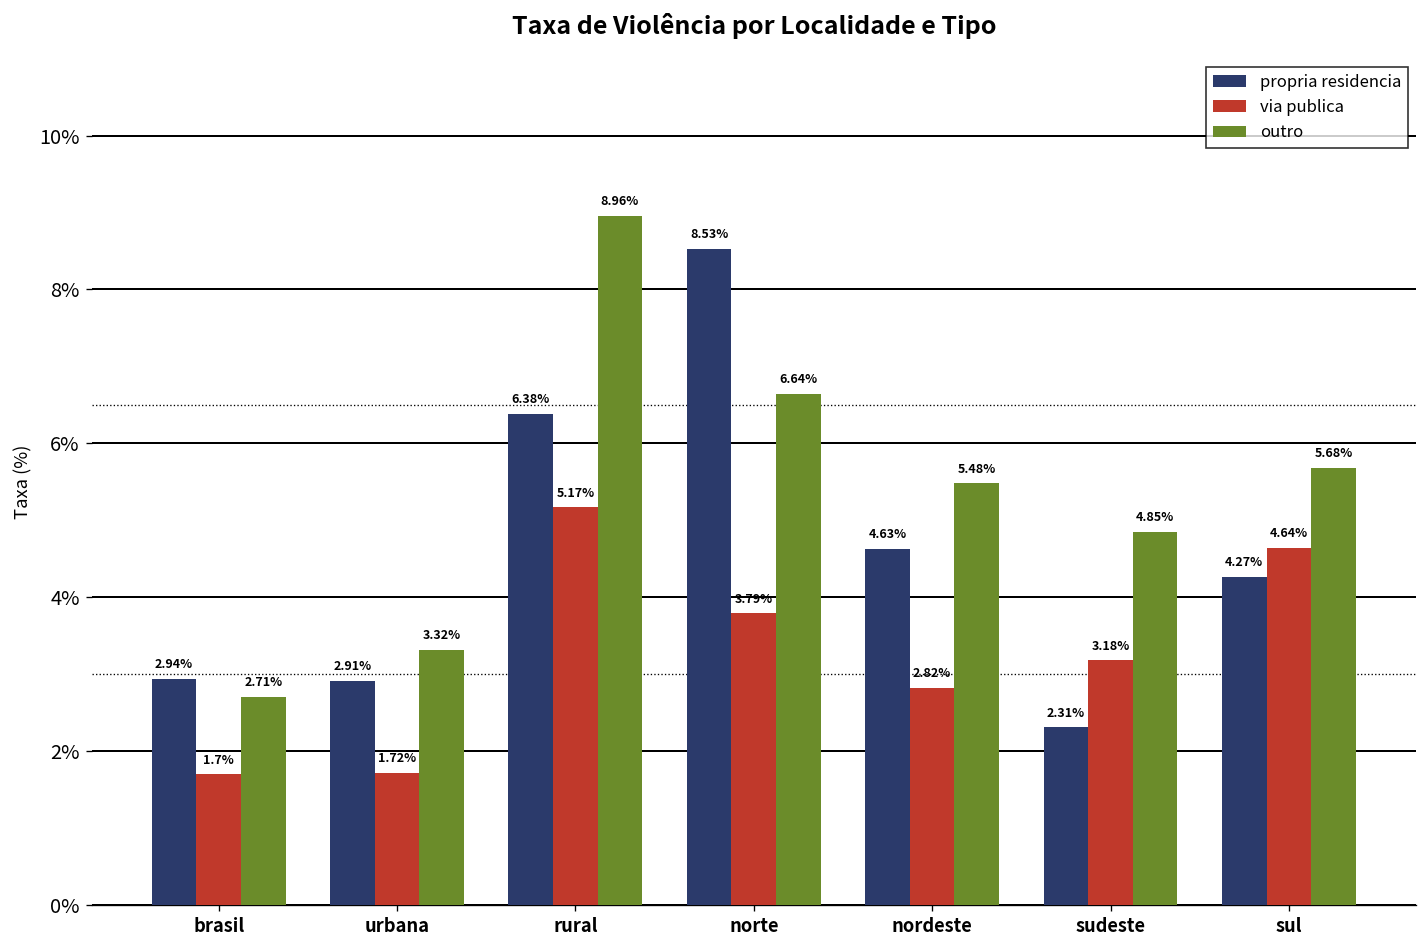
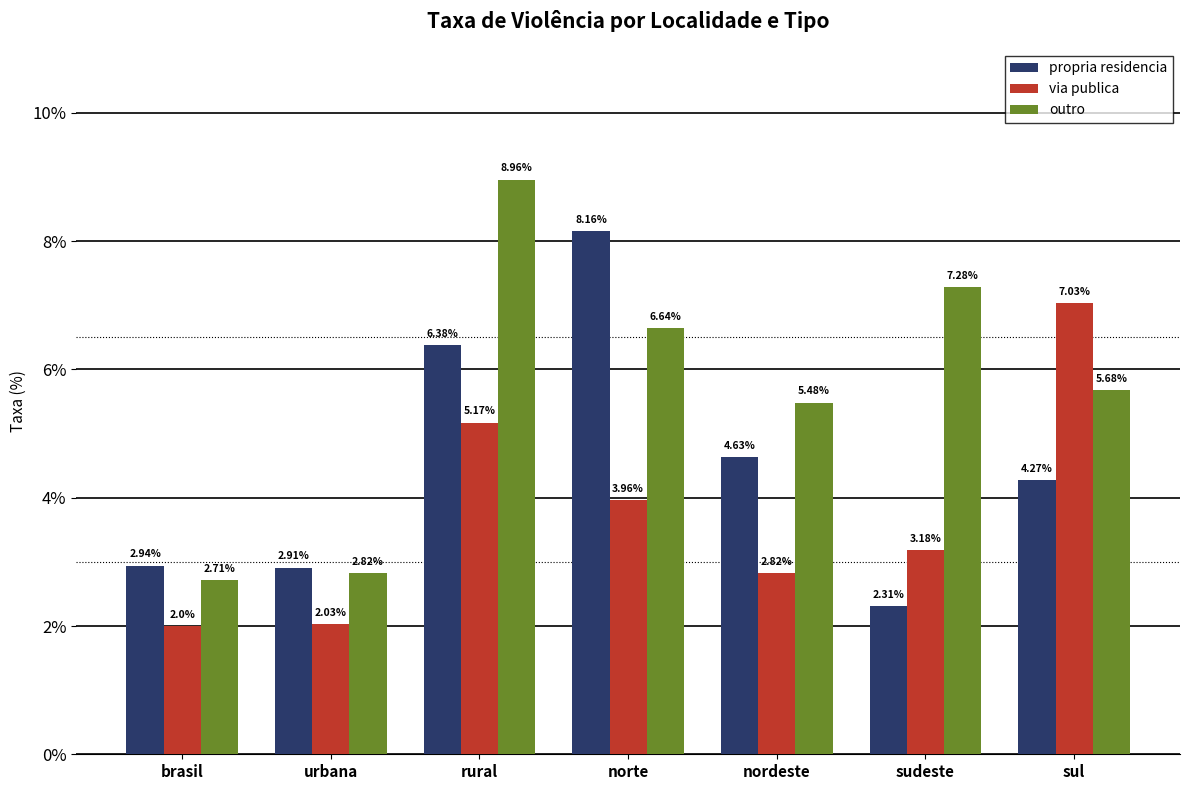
via publica, brasil: 1.7% -> 2.0%
via publica, urbana: 1.72% -> 2.03%
outro, urbana: 3.32% -> 2.82%
propria residencia, norte: 8.53% -> 8.16%
via publica, norte: 3.79% -> 3.96%
outro, sudeste: 4.85% -> 7.28%
via publica, sul: 4.64% -> 7.03%
